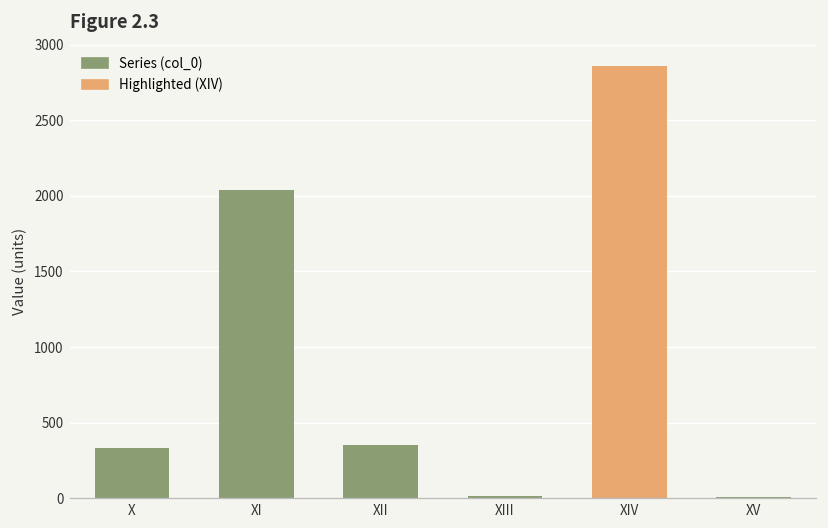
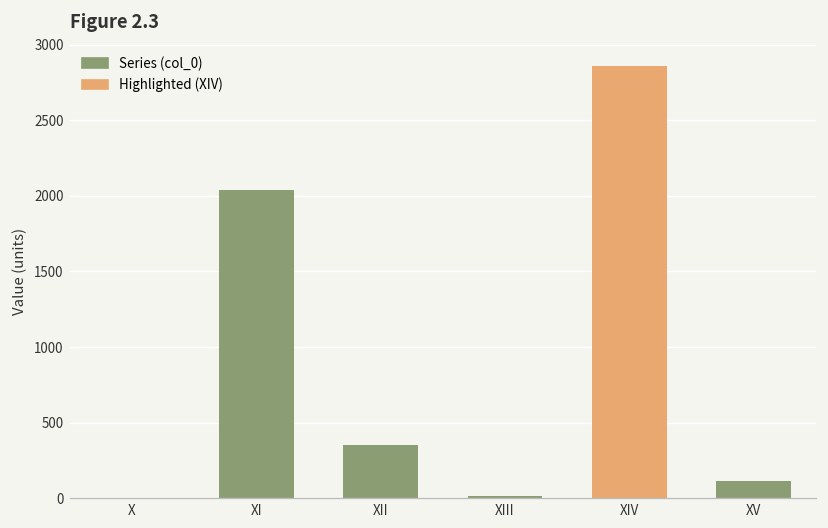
X: 330 -> 0
XV: 10 -> 120
